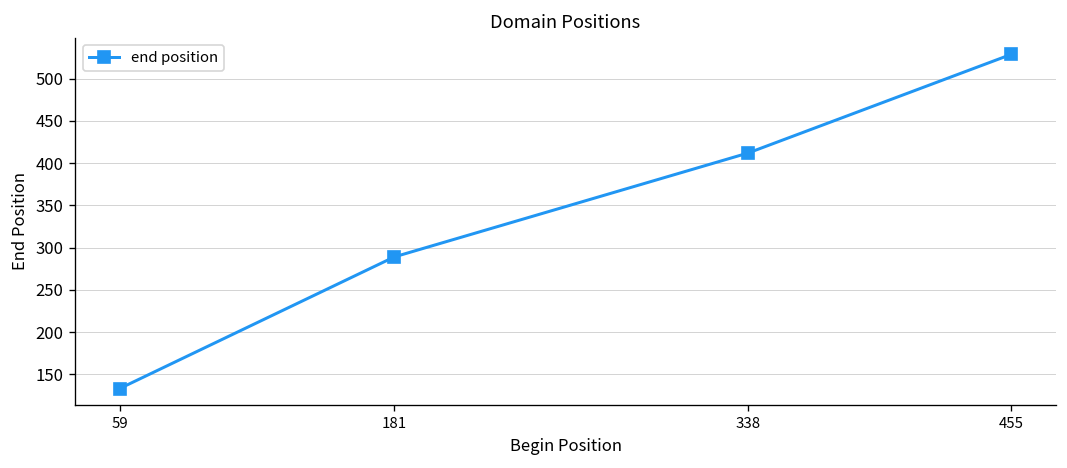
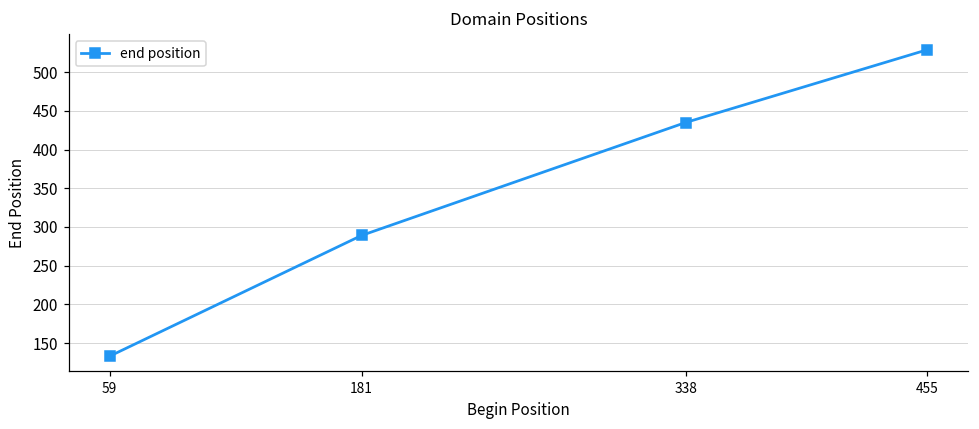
338: 410 -> 440
